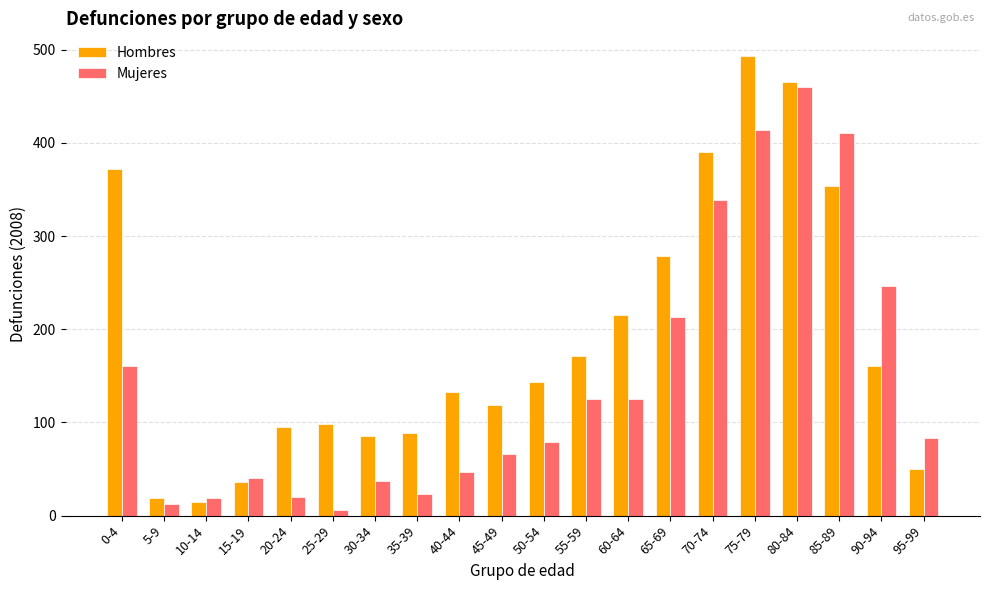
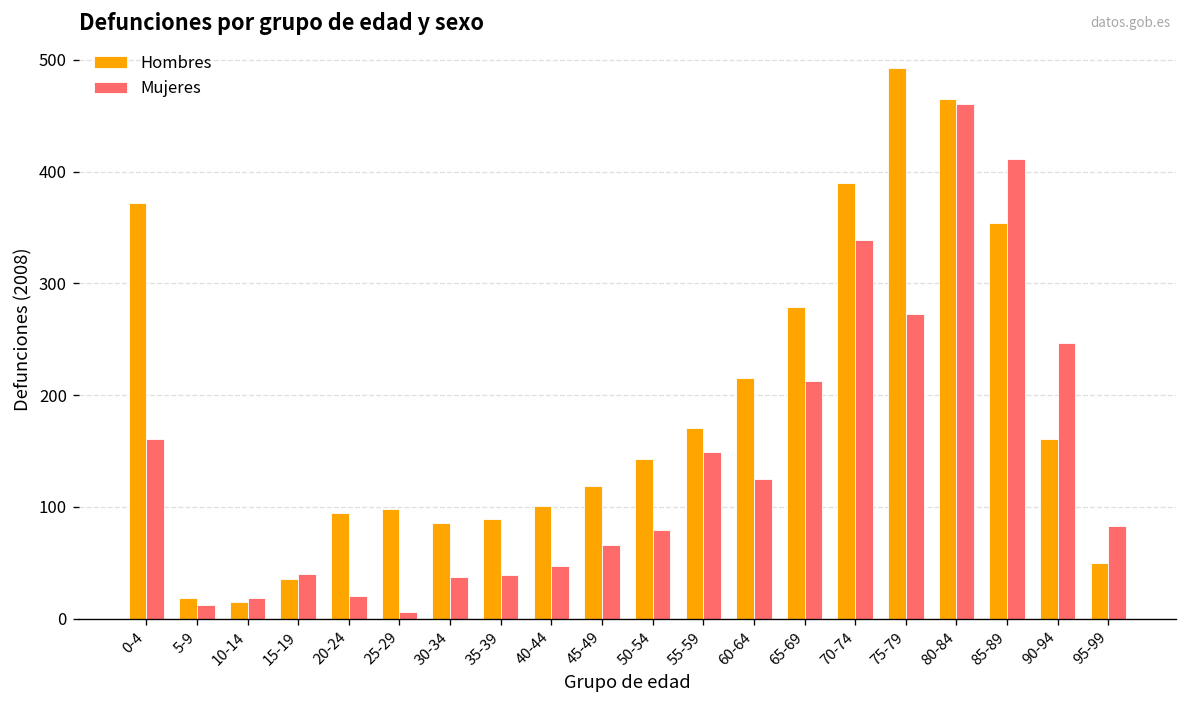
Mujeres, 35-39: 20 -> 40
Hombres, 40-44: 130 -> 100
Mujeres, 55-59: 130 -> 150
Mujeres, 75-79: 410 -> 270
